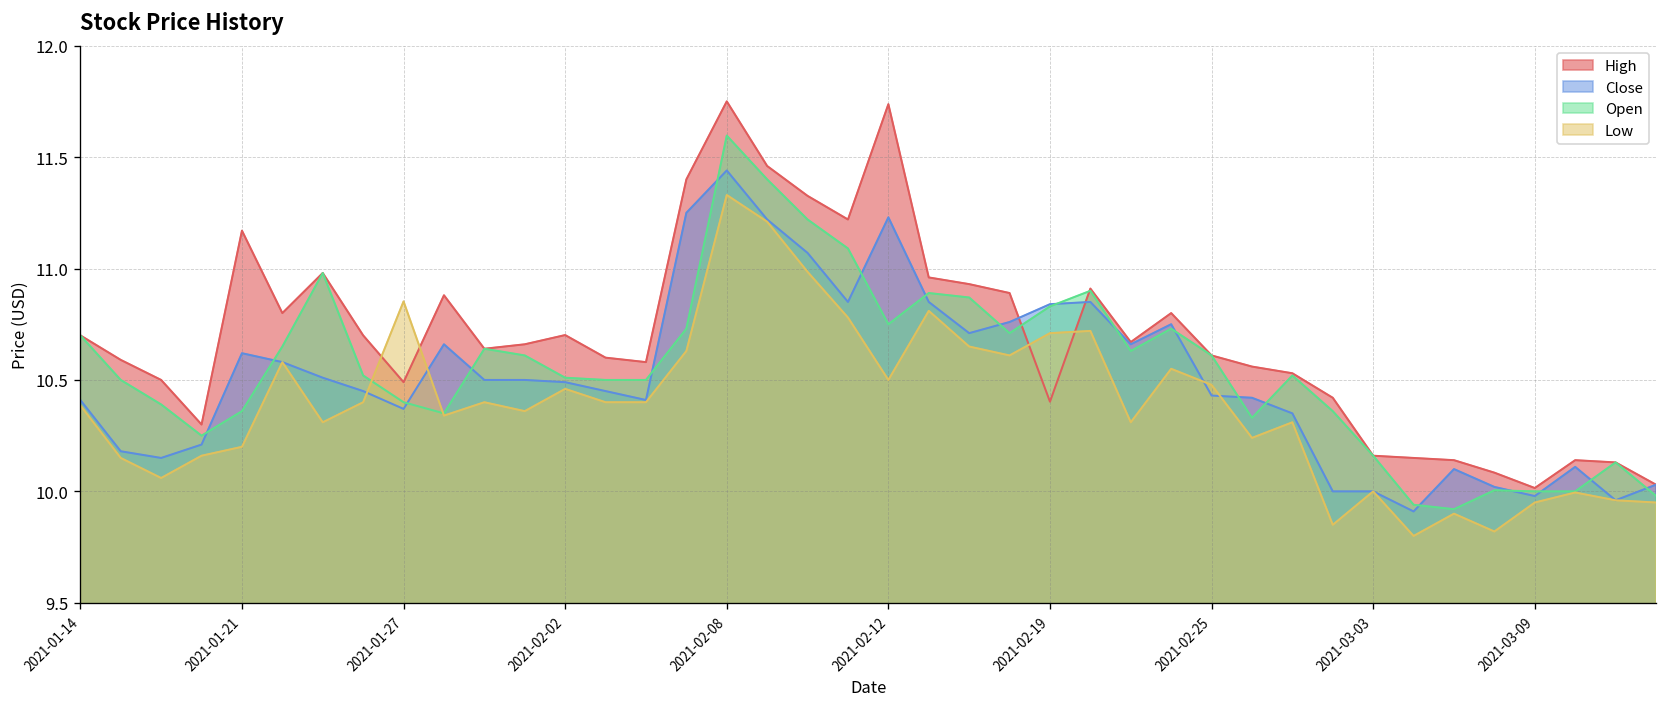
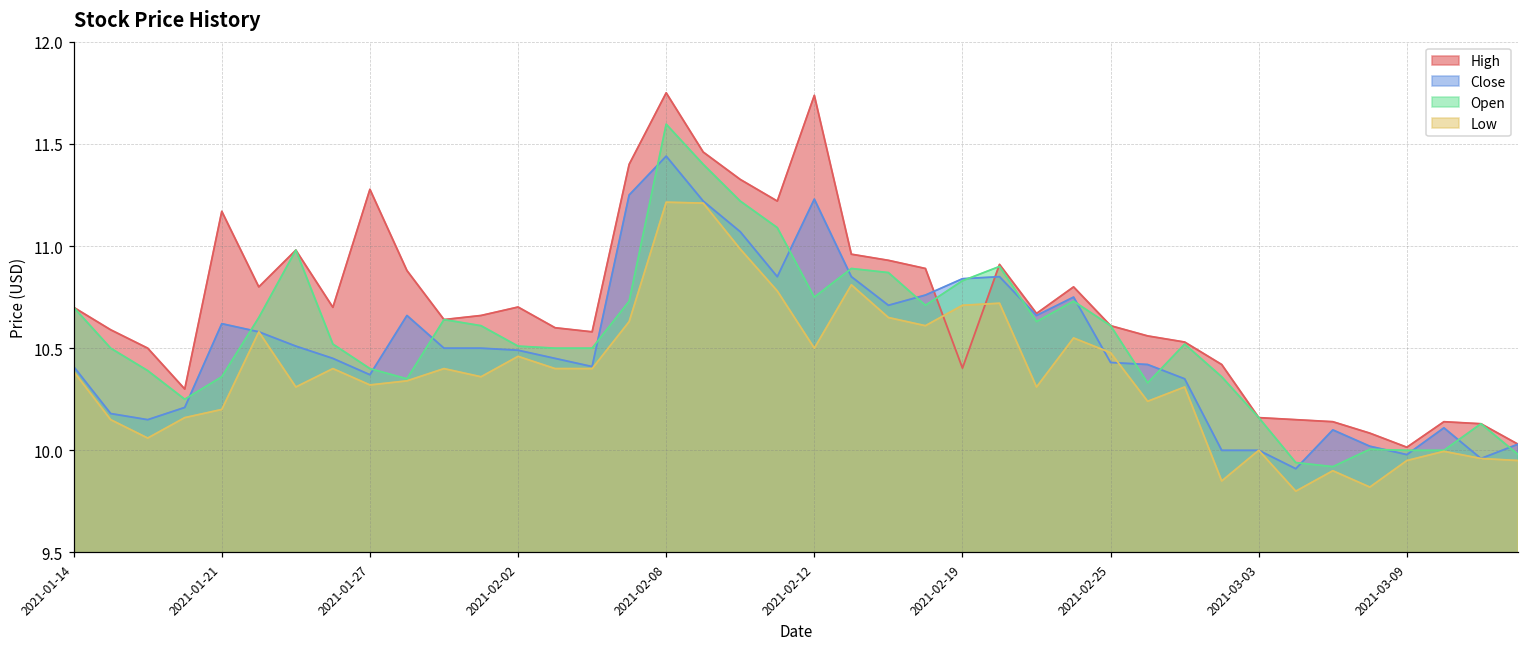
High, 2021-01-27: 10.49 -> 11.28
Low, 2021-01-27: 10.85 -> 10.32
Low, 2021-02-08: 11.33 -> 11.21
